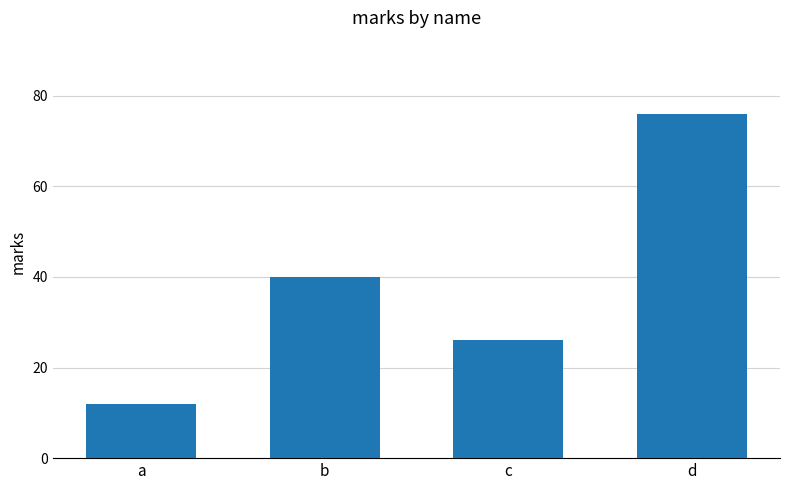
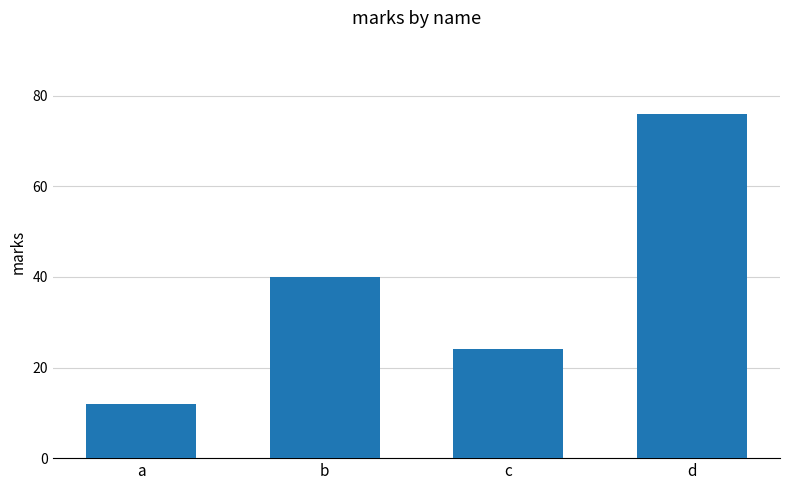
c: 26 -> 24
